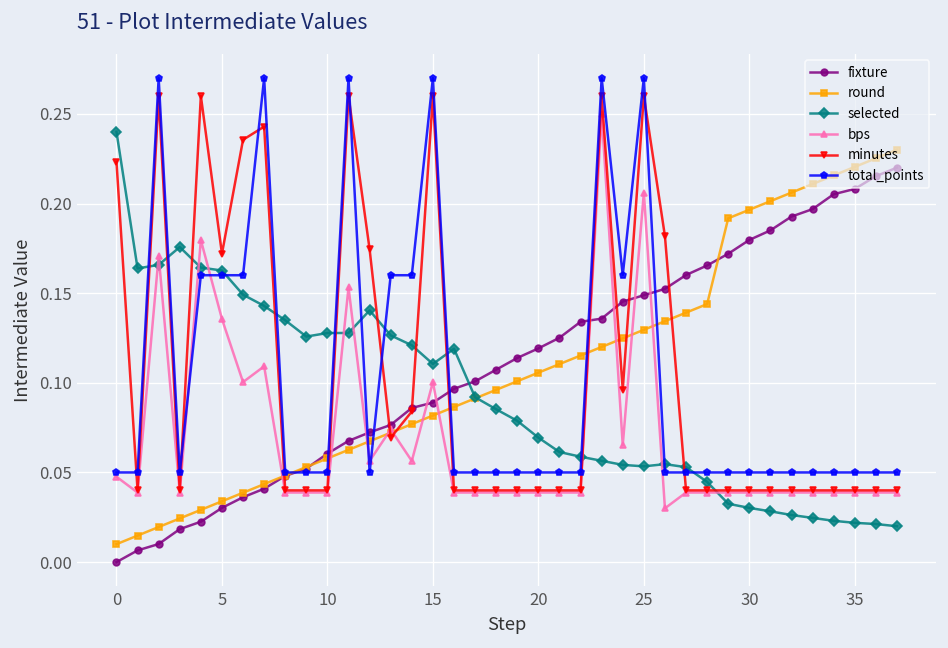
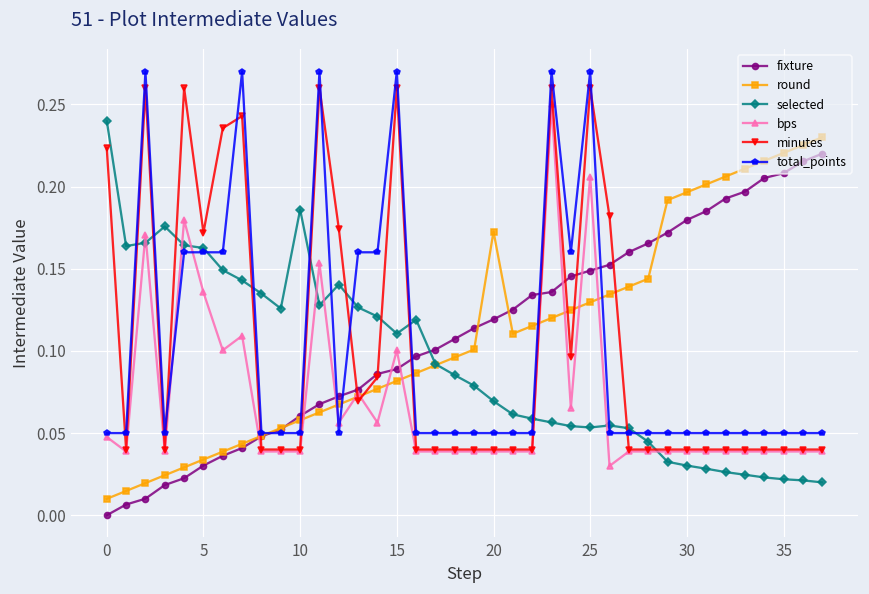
selected, 10: 0.128 -> 0.186
round, 20: 0.106 -> 0.173
